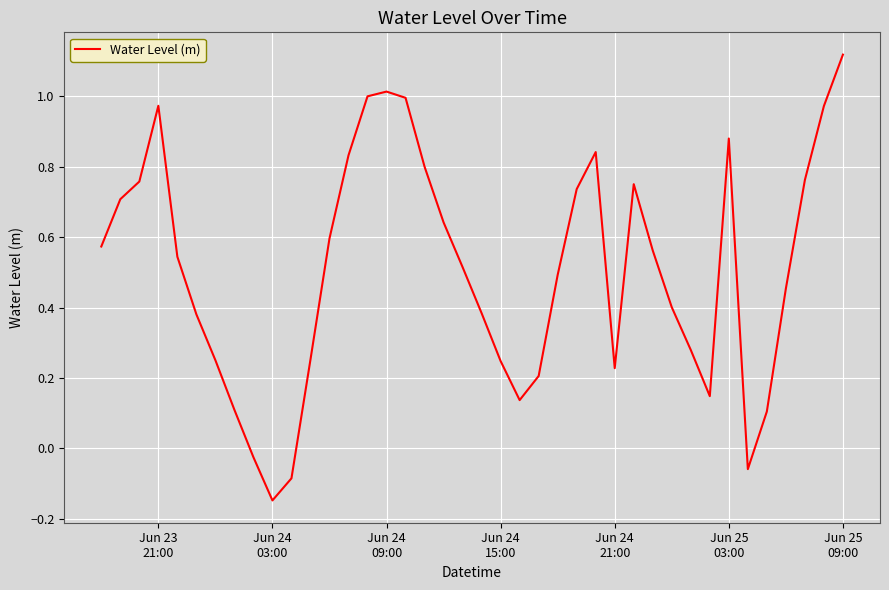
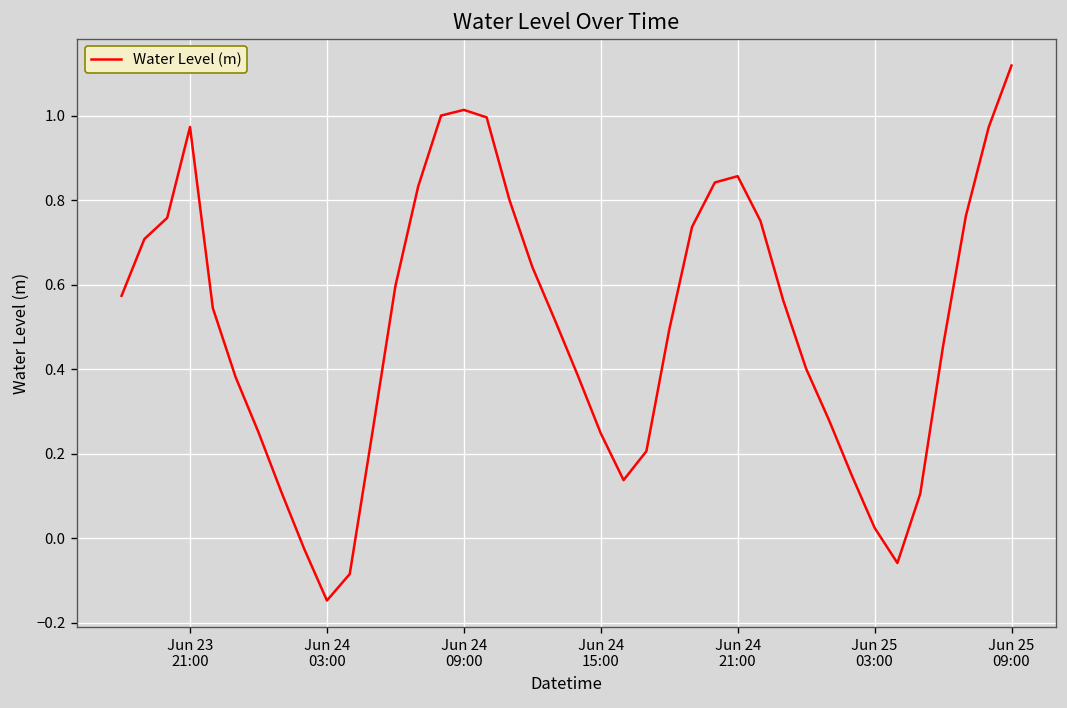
Jun 24 21:00: 0.23 -> 0.86
Jun 25 03:00: 0.88 -> 0.02
